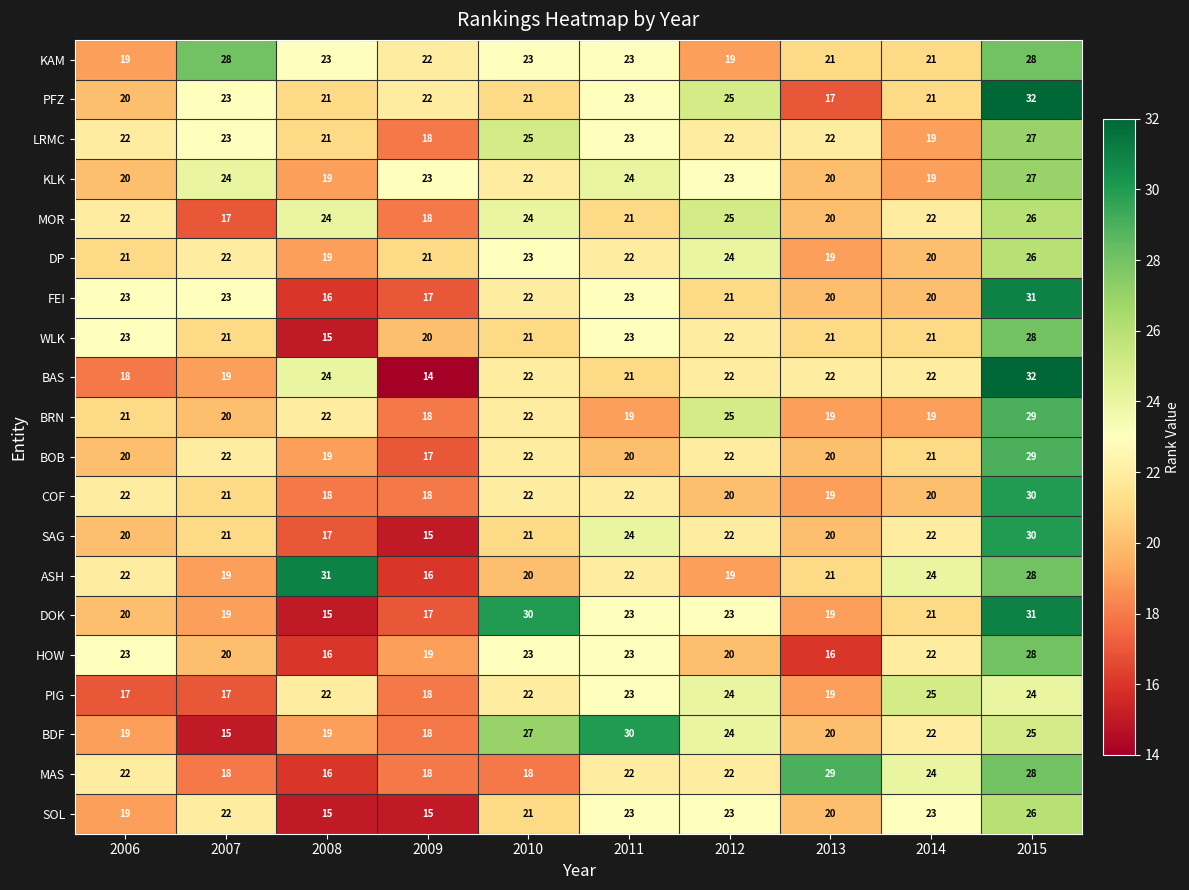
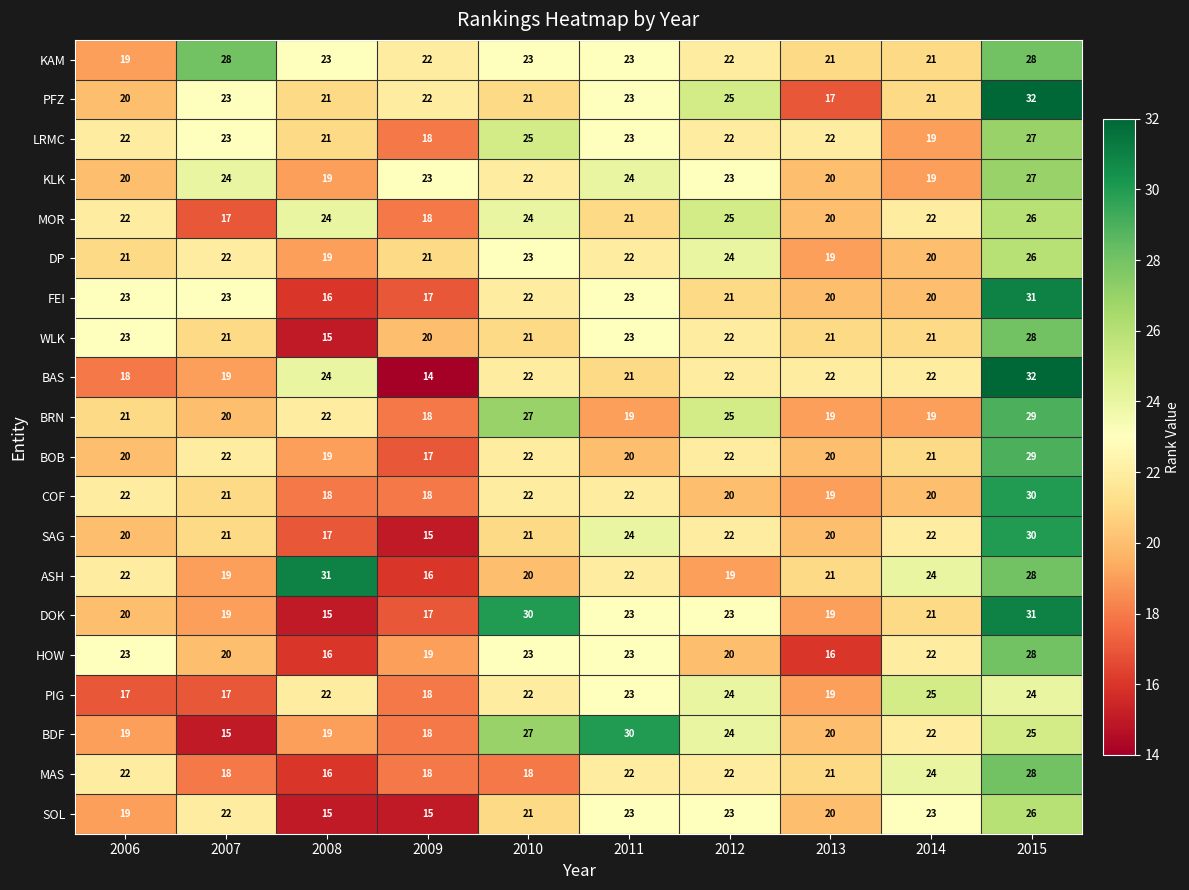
KAM, 2012: 19 -> 22
BRN, 2010: 22 -> 27
MAS, 2013: 29 -> 21
